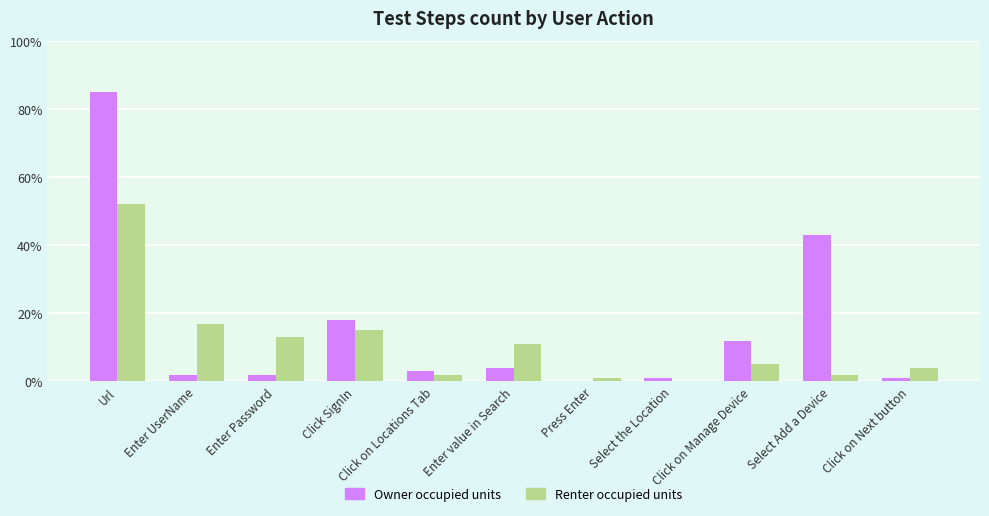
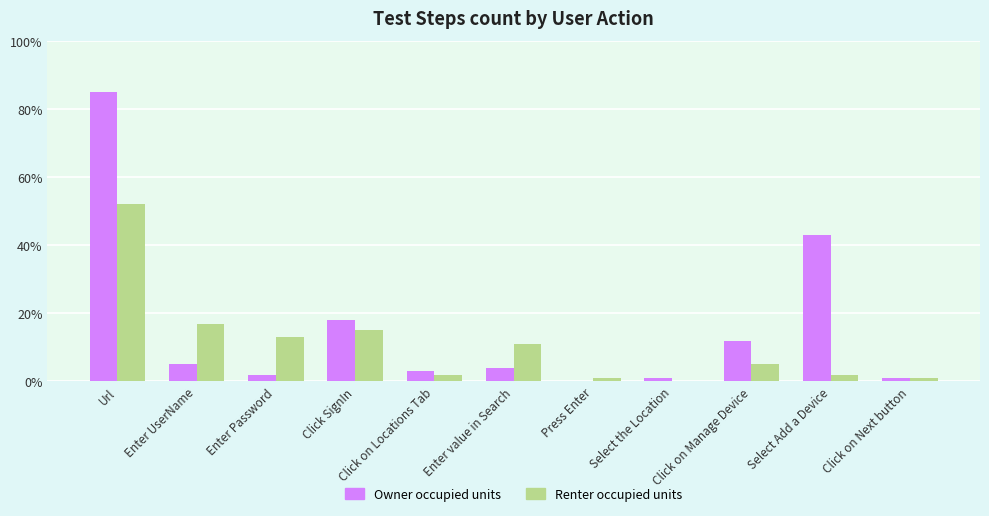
Owner occupied units, Enter UserName: 2% -> 5%
Renter occupied units, Click on Next button: 4% -> 1%
